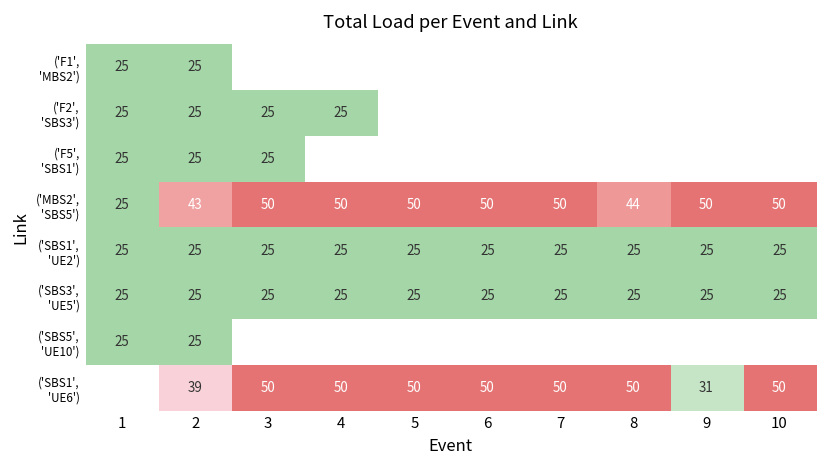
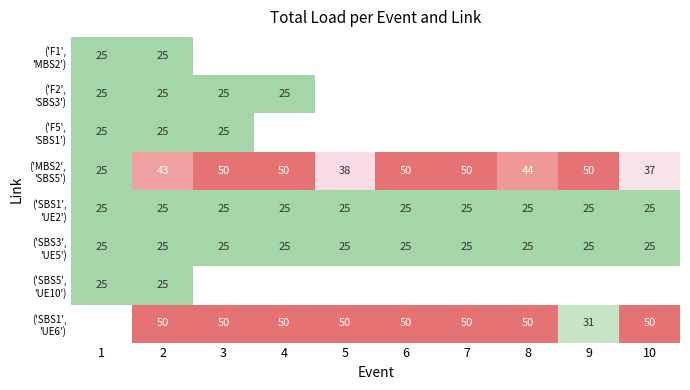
('MBS2', 'SBS5'), 5: 50 -> 38
('MBS2', 'SBS5'), 10: 50 -> 37
('SBS1', 'UE6'), 2: 39 -> 50
